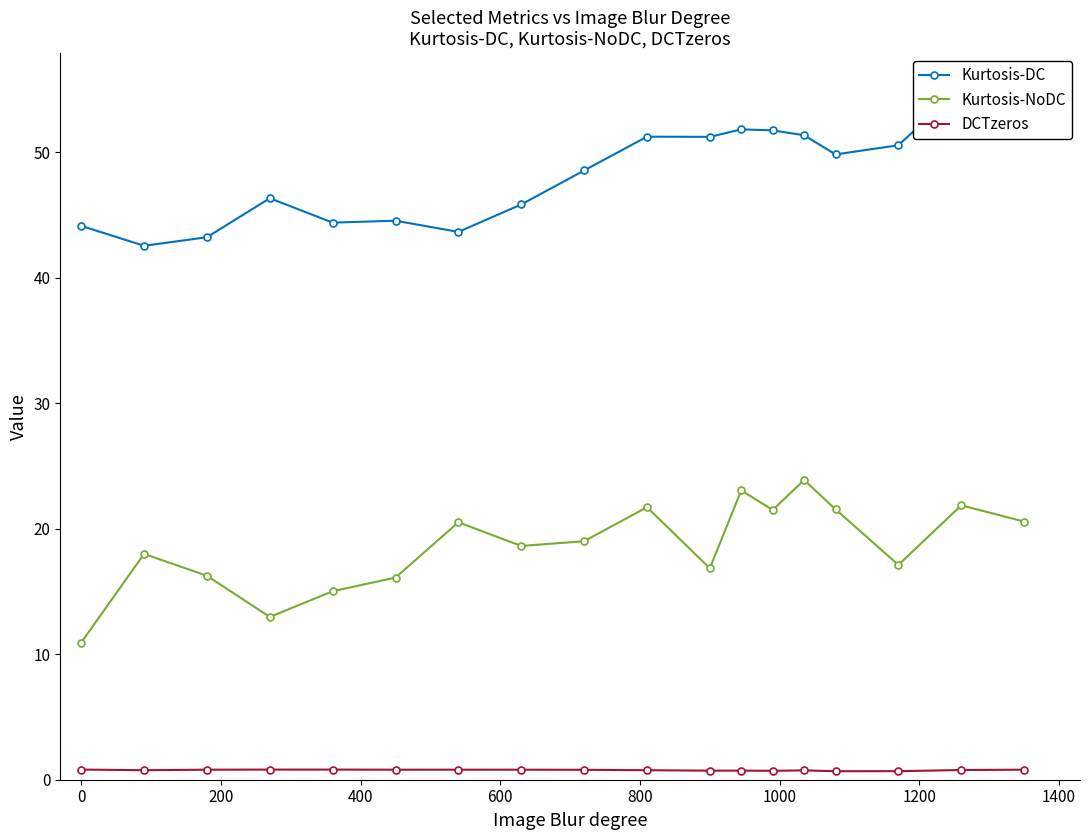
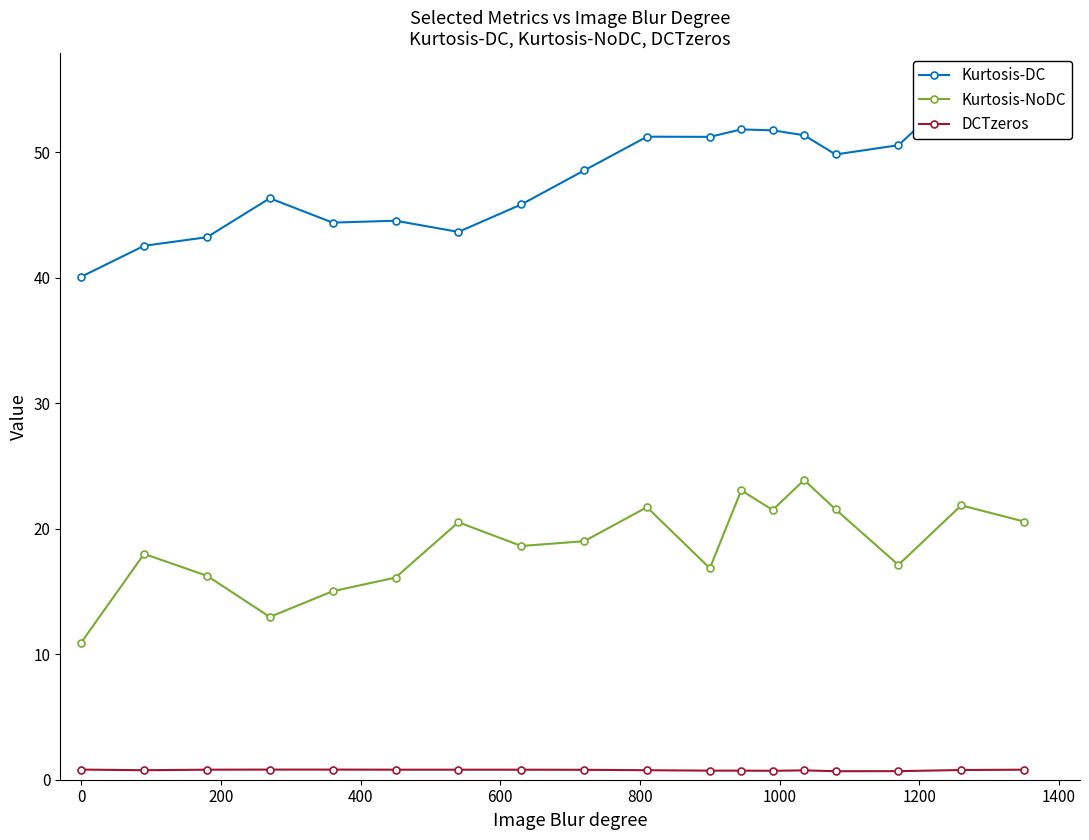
Kurtosis-DC, 0: 44.1 -> 40.1
